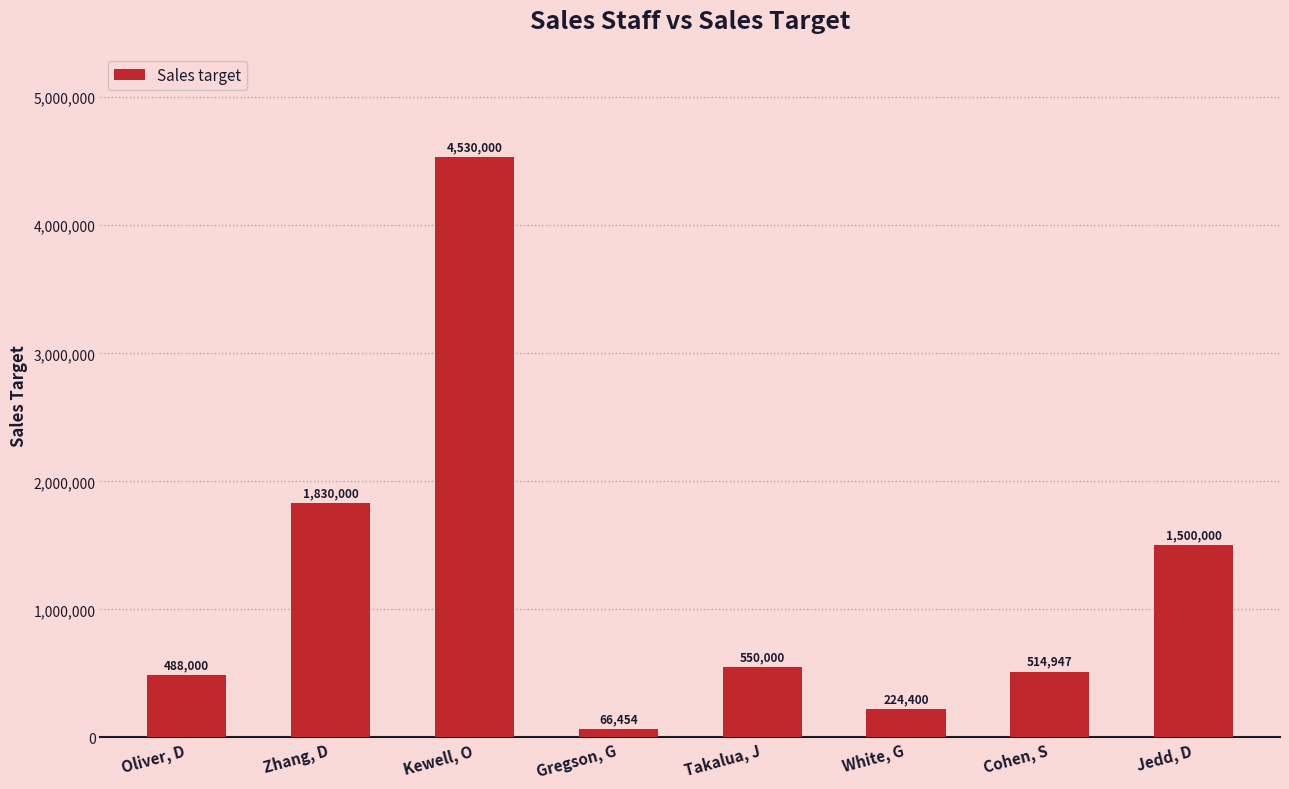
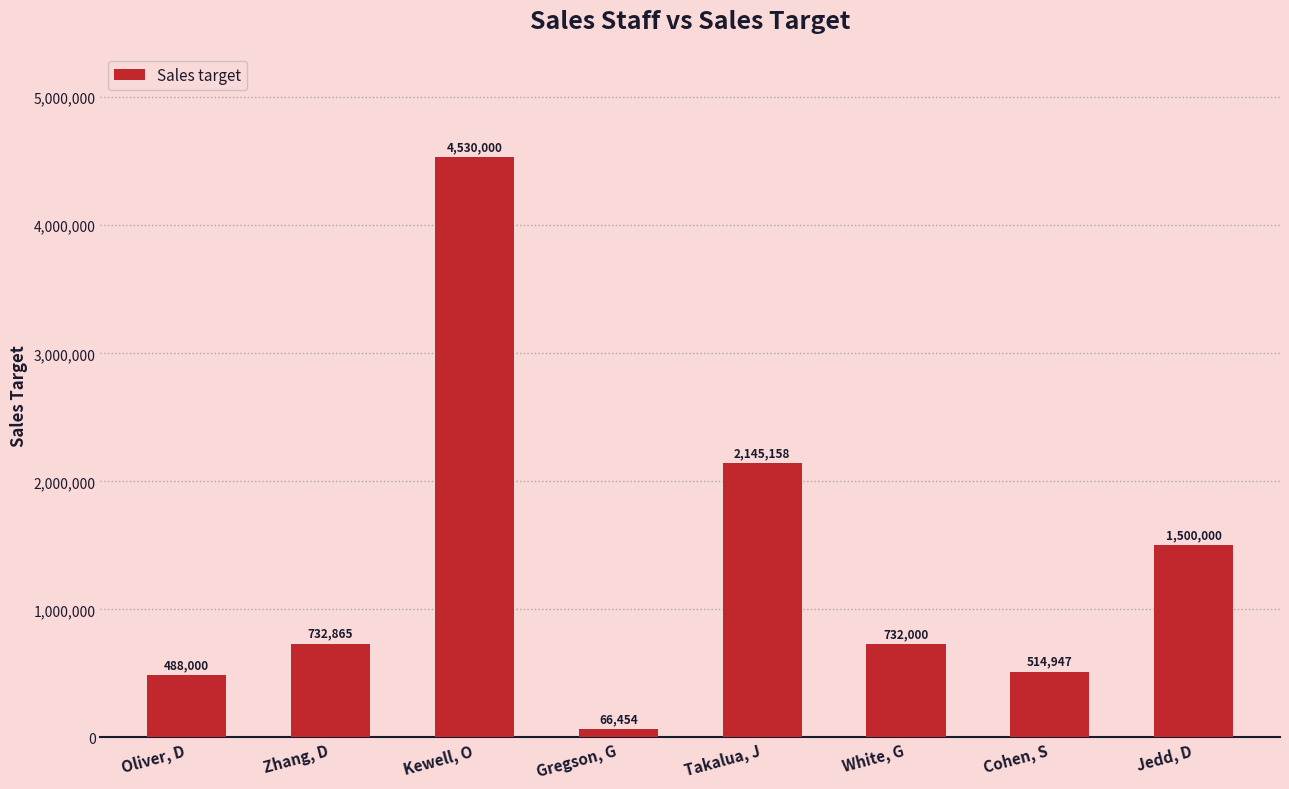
Zhang, D: 1,830,000 -> 732,865
Takalua, J: 550,000 -> 2,145,158
White, G: 224,400 -> 732,000
